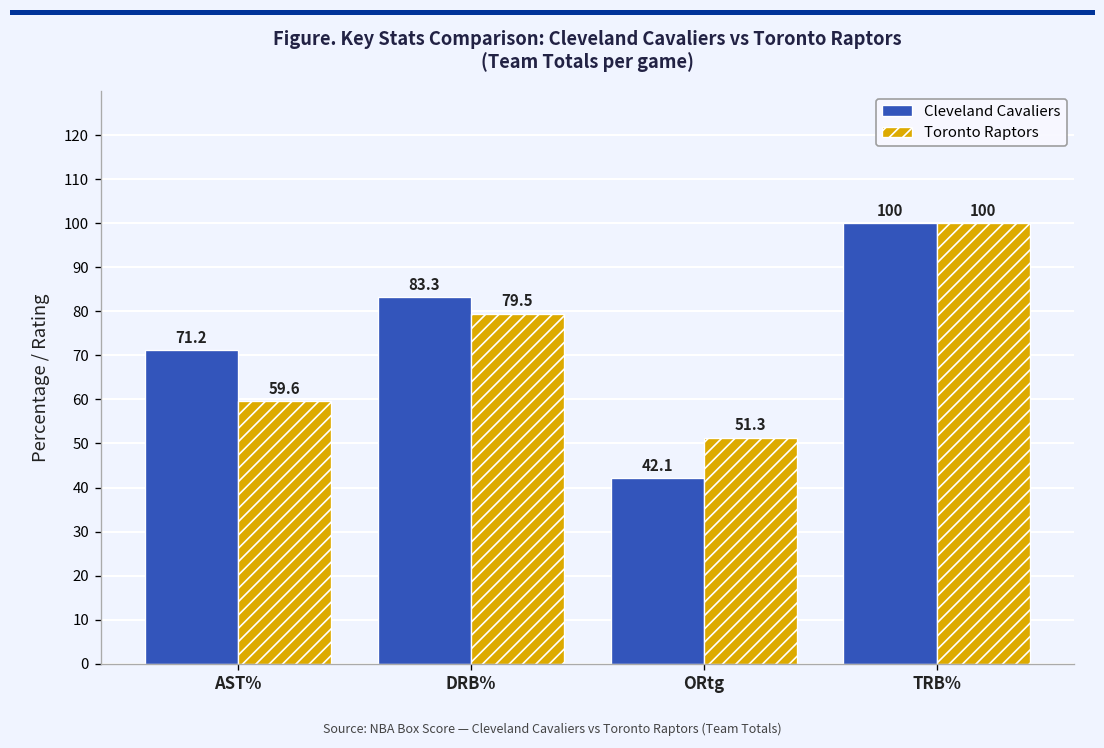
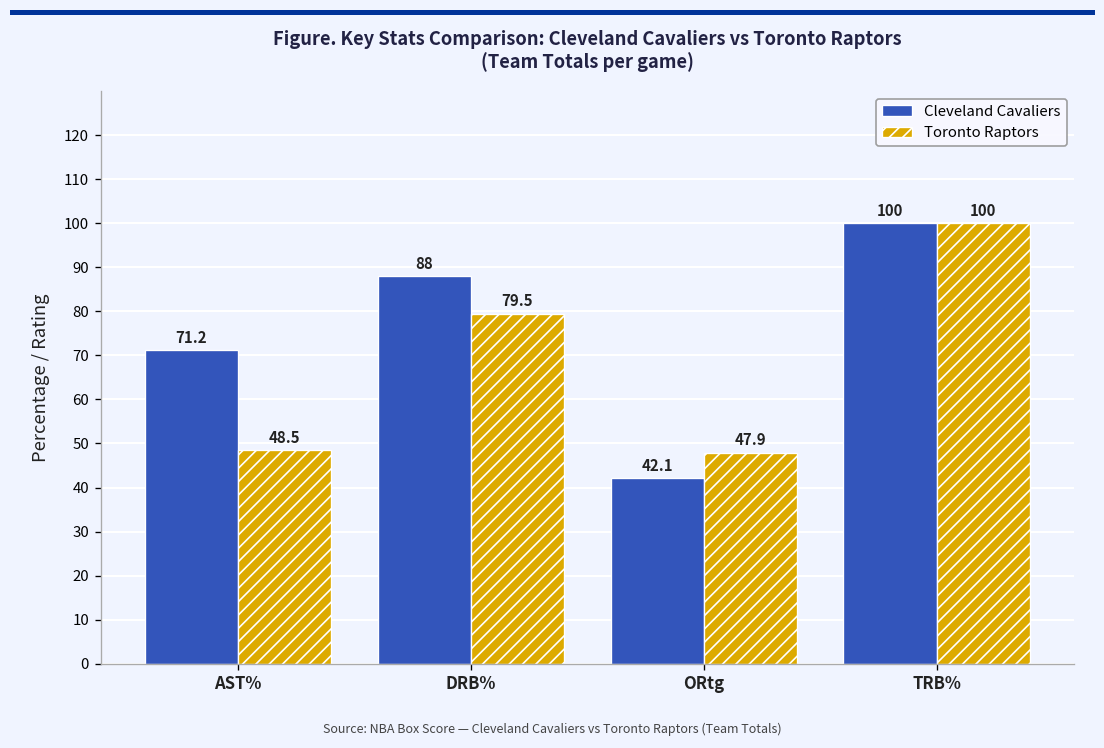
Toronto Raptors, AST%: 59.6 -> 48.5
Cleveland Cavaliers, DRB%: 83.3 -> 88
Toronto Raptors, ORtg: 51.3 -> 47.9
